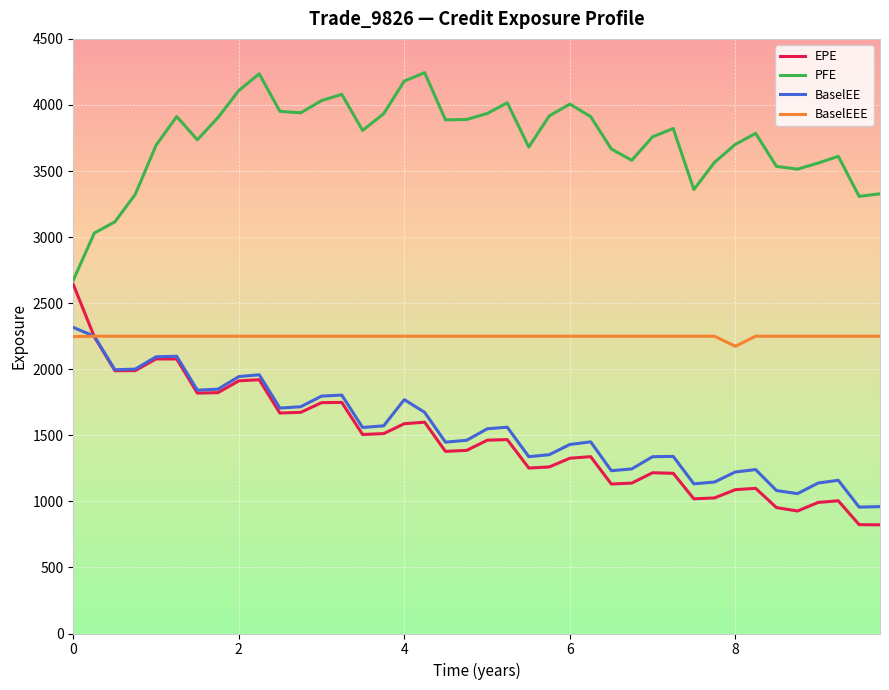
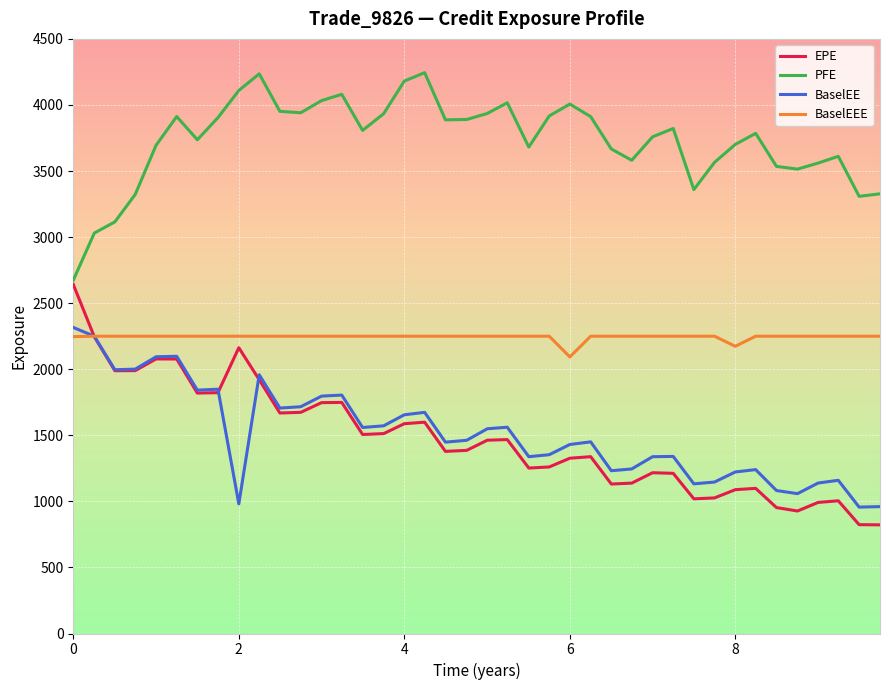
EPE, 2: 1910 -> 2160
BaselEE, 2: 1940 -> 980
BaselEE, 4: 1770 -> 1660
BaselEEE, 6: 2250 -> 2090
